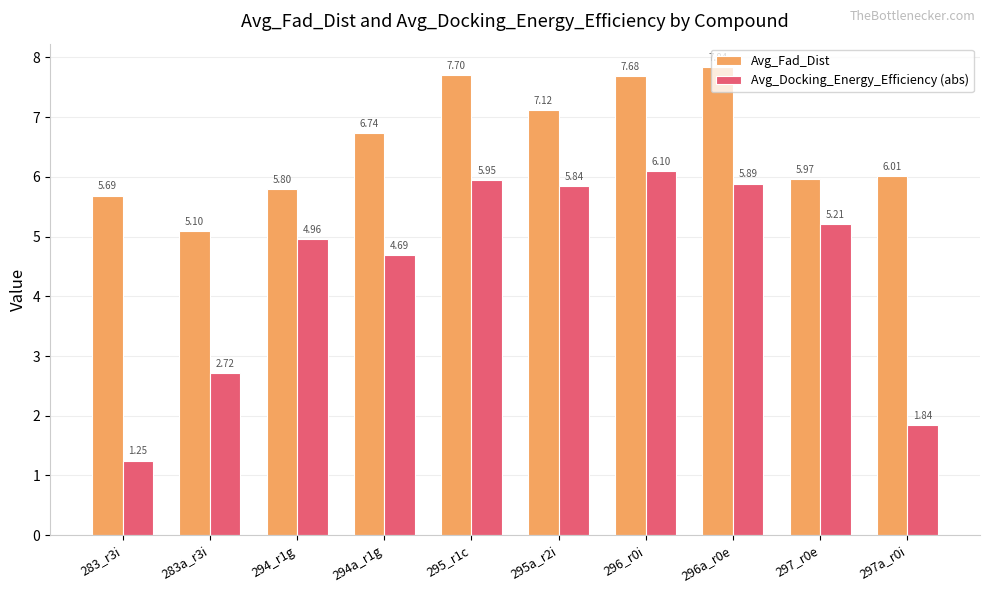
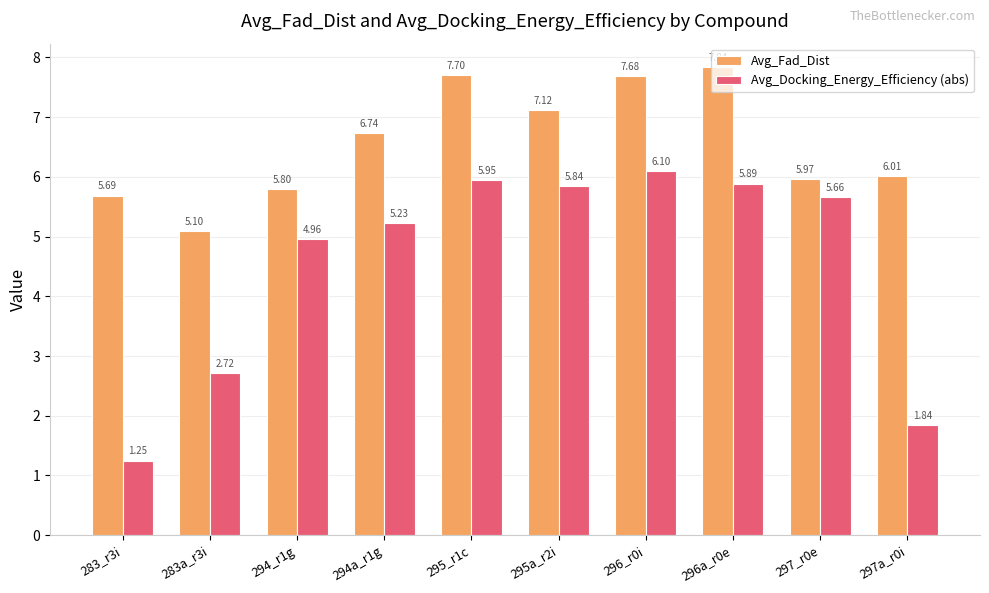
Avg_Docking_Energy_Efficiency (abs), 294a_r1g: 4.69 -> 5.23
Avg_Docking_Energy_Efficiency (abs), 297_r0e: 5.21 -> 5.66
